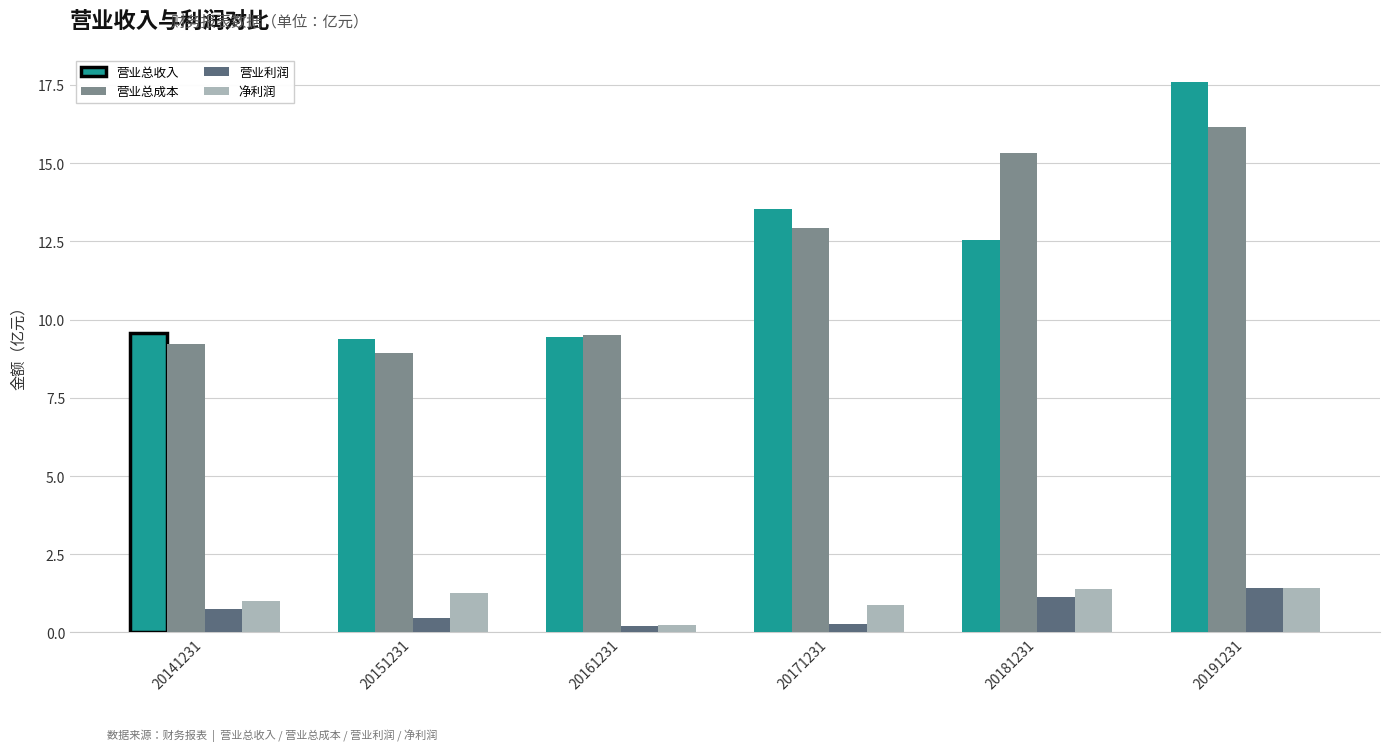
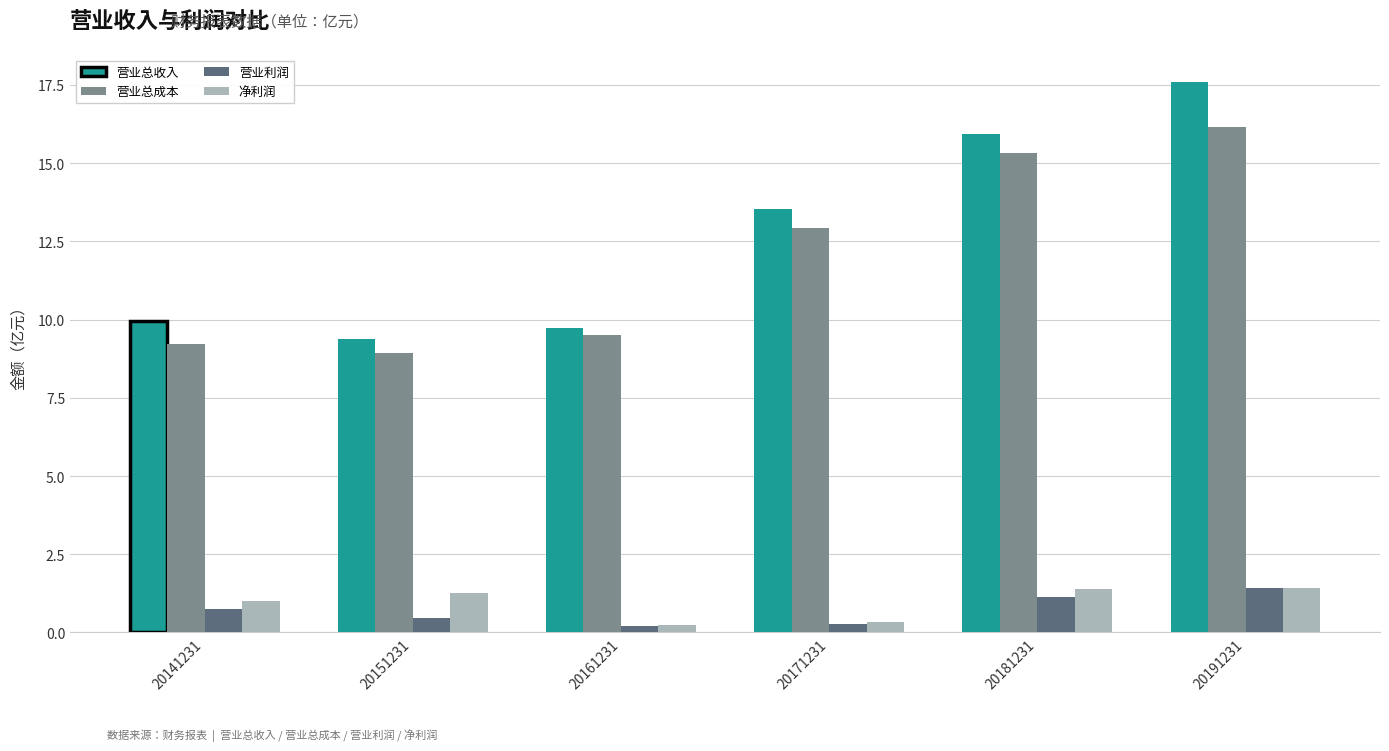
营业总收入, 20141231: 9.6 -> 10.0
营业总收入, 20161231: 9.5 -> 9.7
净利润, 20171231: 0.9 -> 0.3
营业总收入, 20181231: 12.5 -> 15.9
